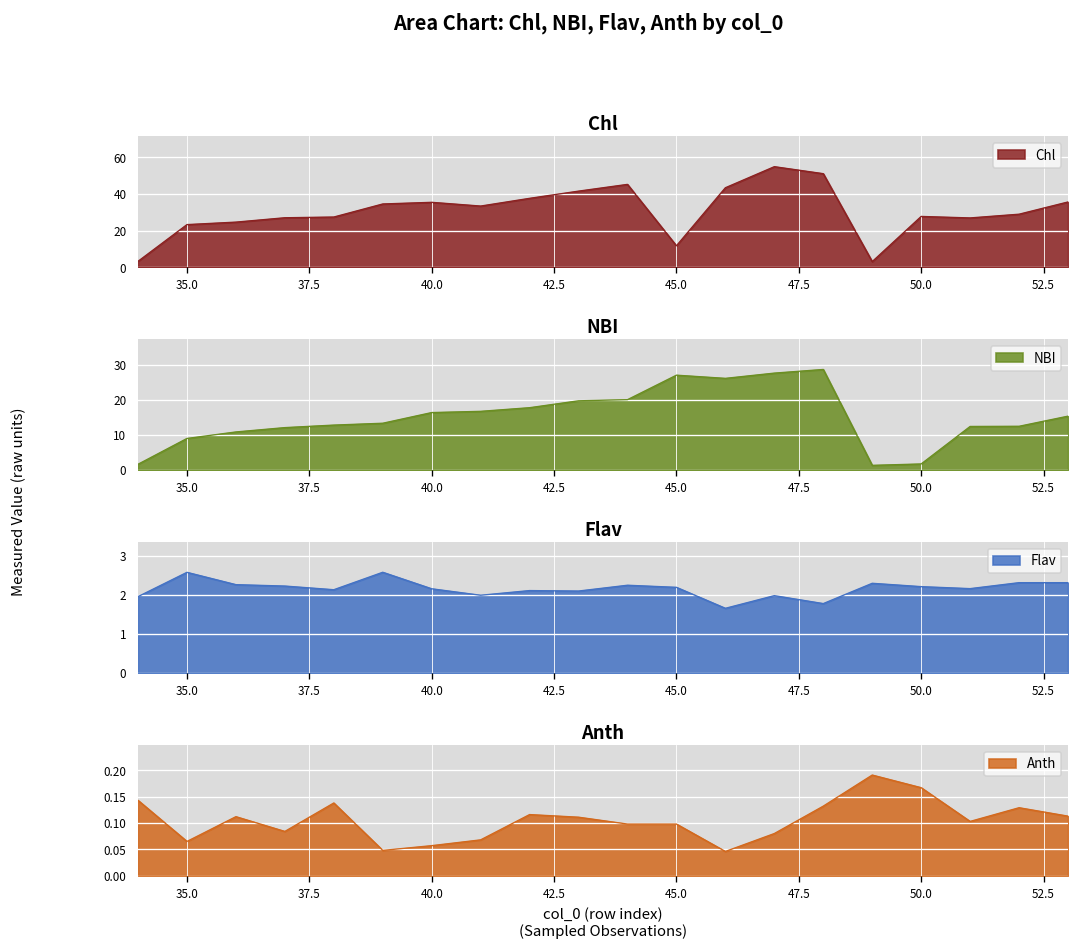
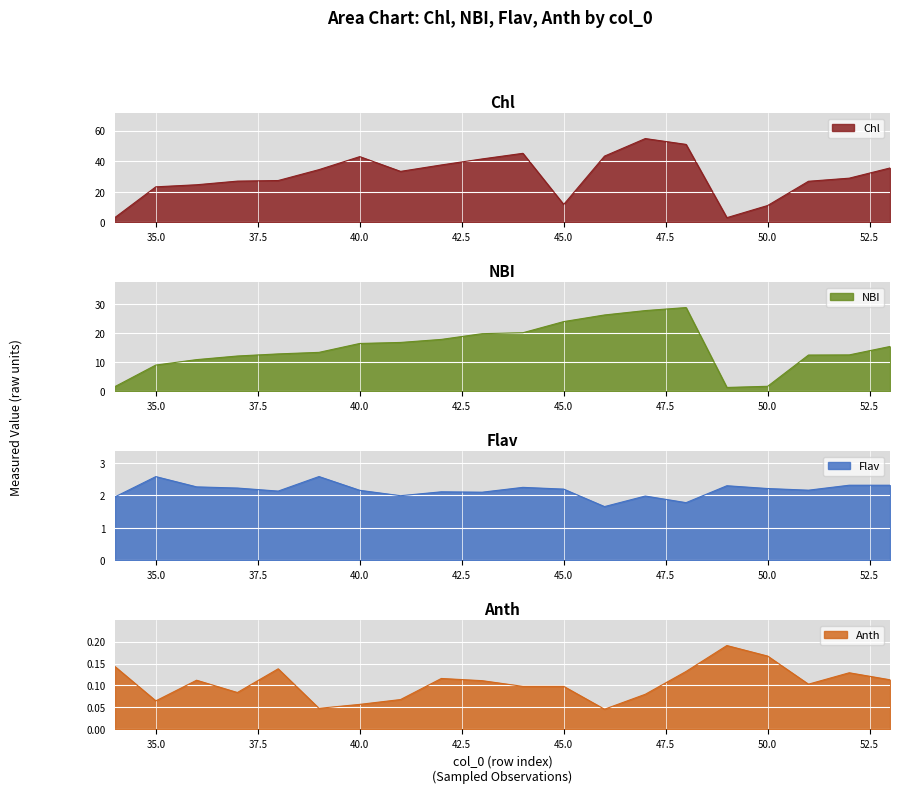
Chl, 40.0: 35 -> 43
Chl, 50.0: 28 -> 11
NBI, 45.0: 27 -> 24
